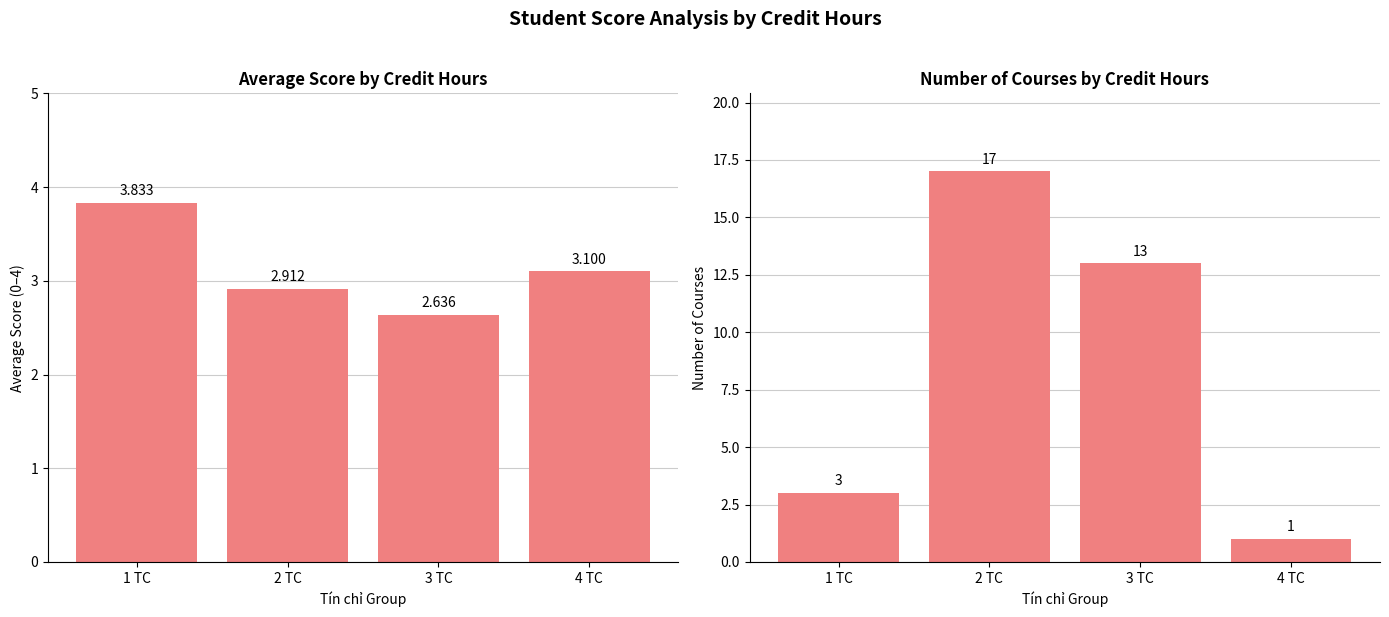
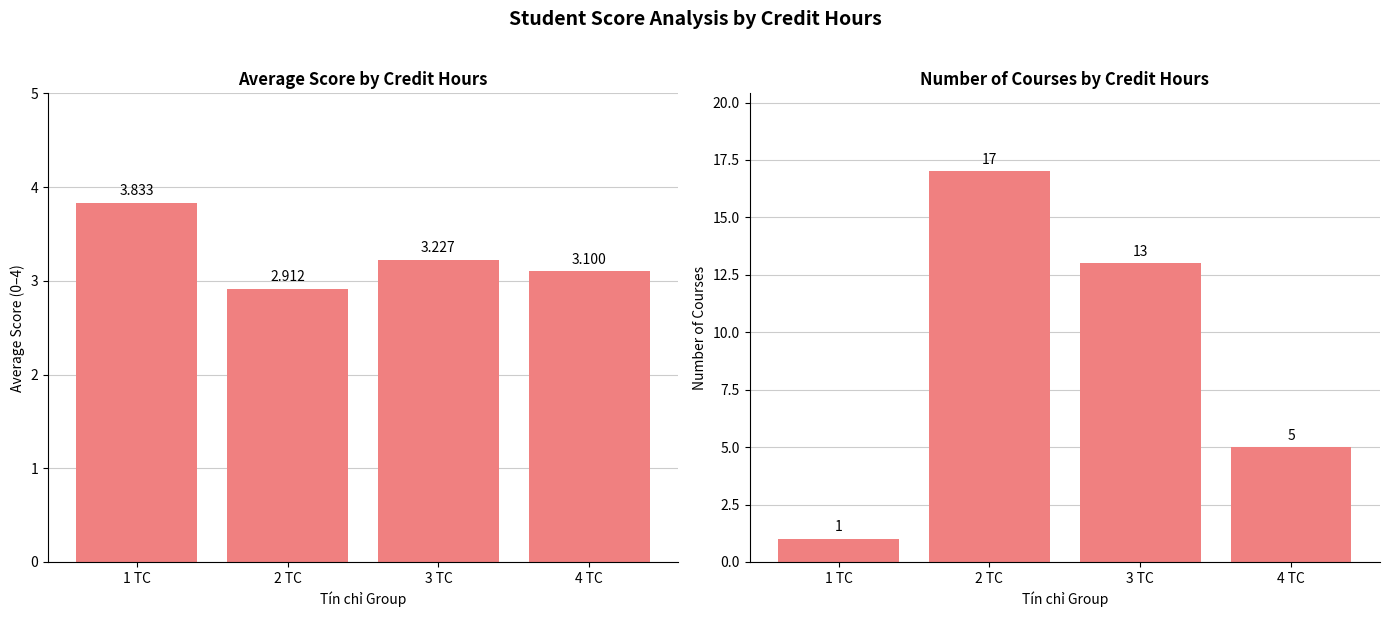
Average Score by Credit Hours, 3 TC: 2.636 -> 3.227
Number of Courses by Credit Hours, 1 TC: 3 -> 1
Number of Courses by Credit Hours, 4 TC: 1 -> 5
